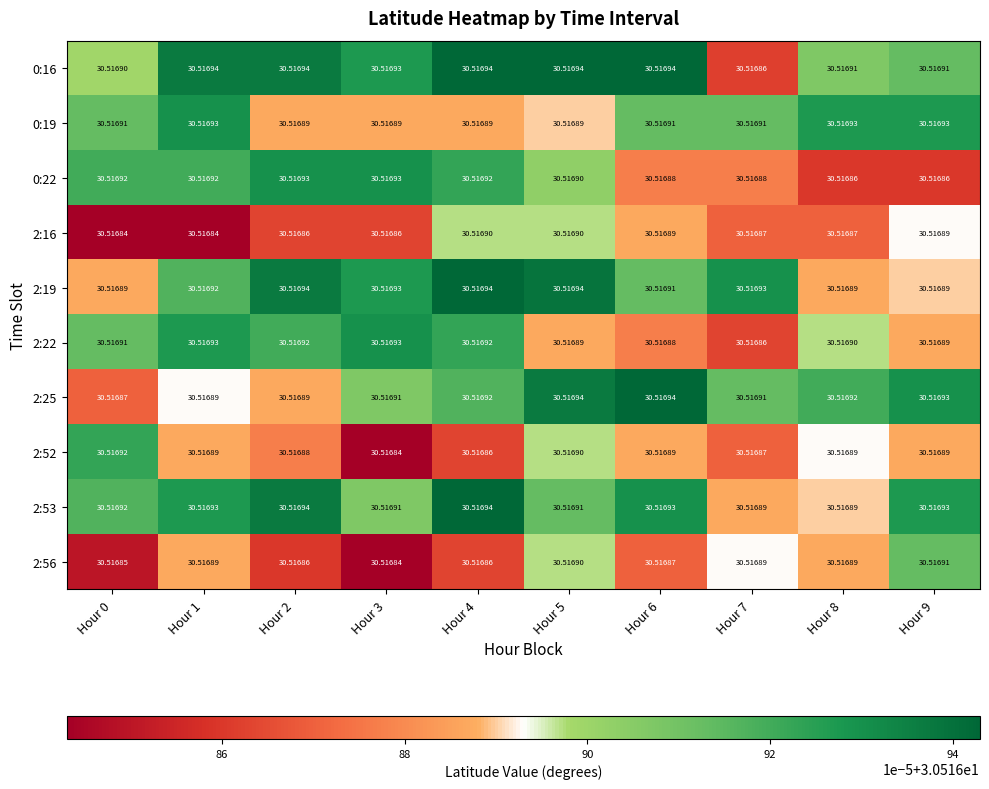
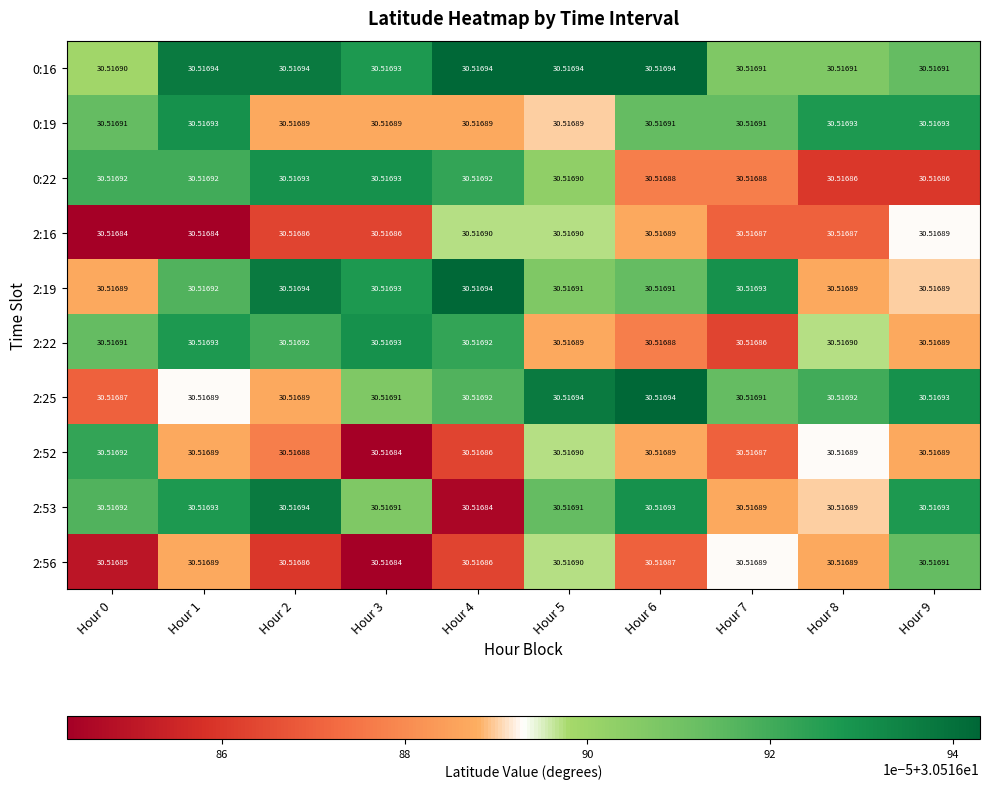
0:16, Hour 7: 30.51686 -> 30.51691
2:19, Hour 5: 30.51694 -> 30.51691
2:53, Hour 4: 30.51694 -> 30.51684
